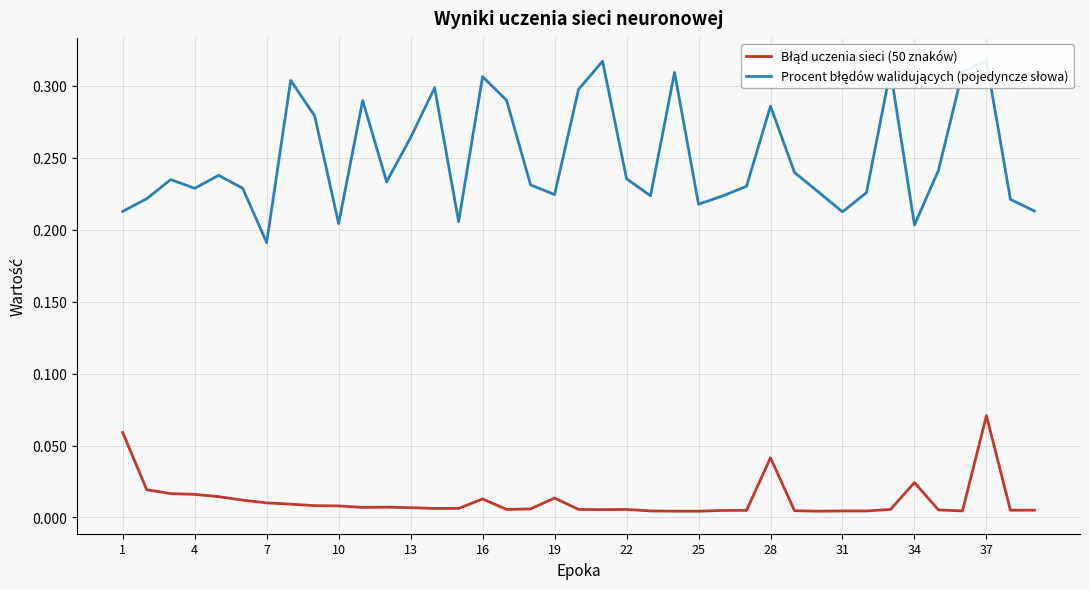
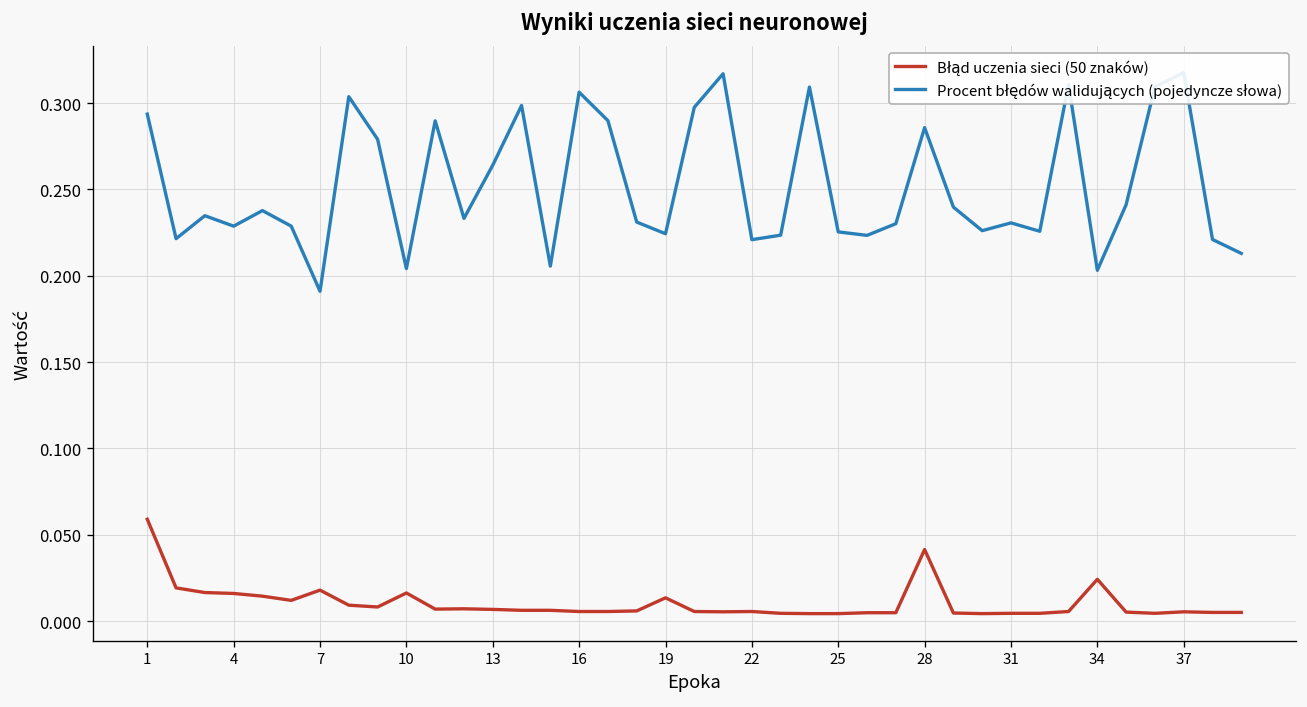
Procent błędów walidujących (pojedyncze słowa), 1: 0.213 -> 0.294
Błąd uczenia sieci (50 znaków), 7: 0.010 -> 0.018
Błąd uczenia sieci (50 znaków), 10: 0.008 -> 0.016
Błąd uczenia sieci (50 znaków), 16: 0.013 -> 0.006
Procent błędów walidujących (pojedyncze słowa), 22: 0.235 -> 0.221
Procent błędów walidujących (pojedyncze słowa), 25: 0.218 -> 0.225
Procent błędów walidujących (pojedyncze słowa), 31: 0.212 -> 0.231
Błąd uczenia sieci (50 znaków), 37: 0.071 -> 0.005
